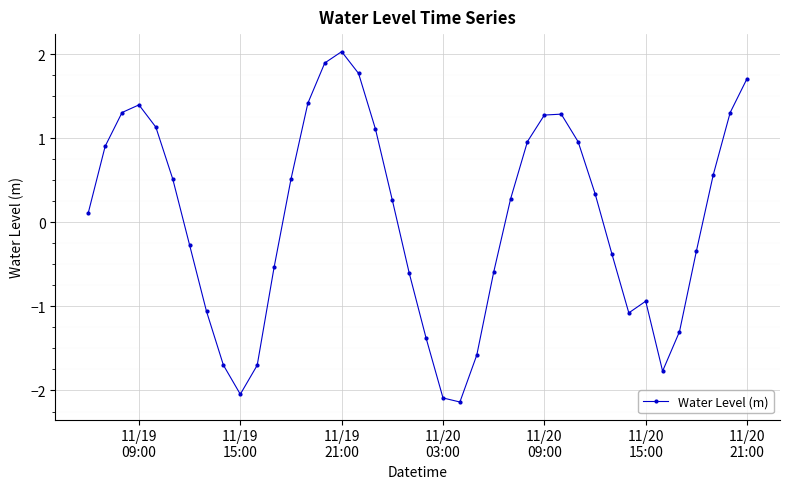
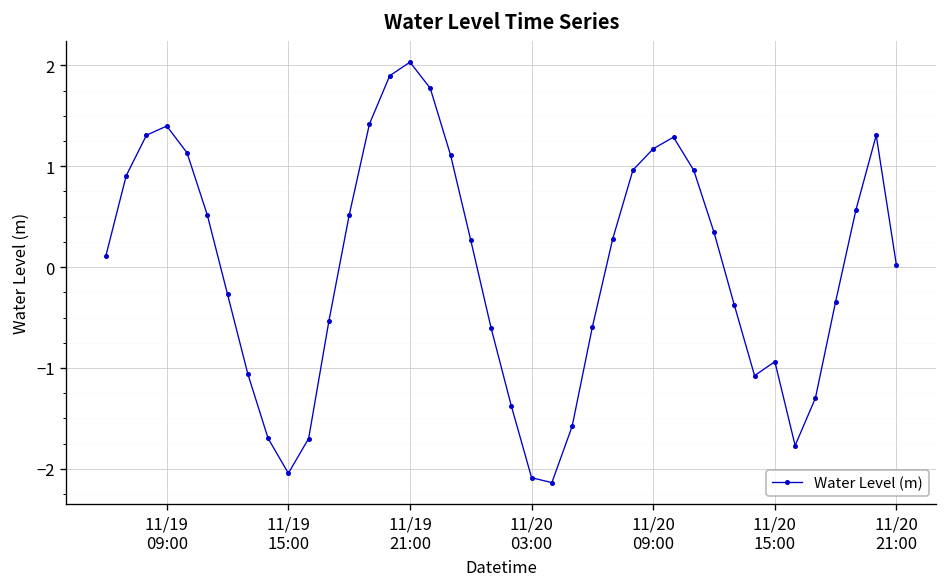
11/20 09:00: 1.3 -> 1.2
11/20 21:00: 1.7 -> 0.0
